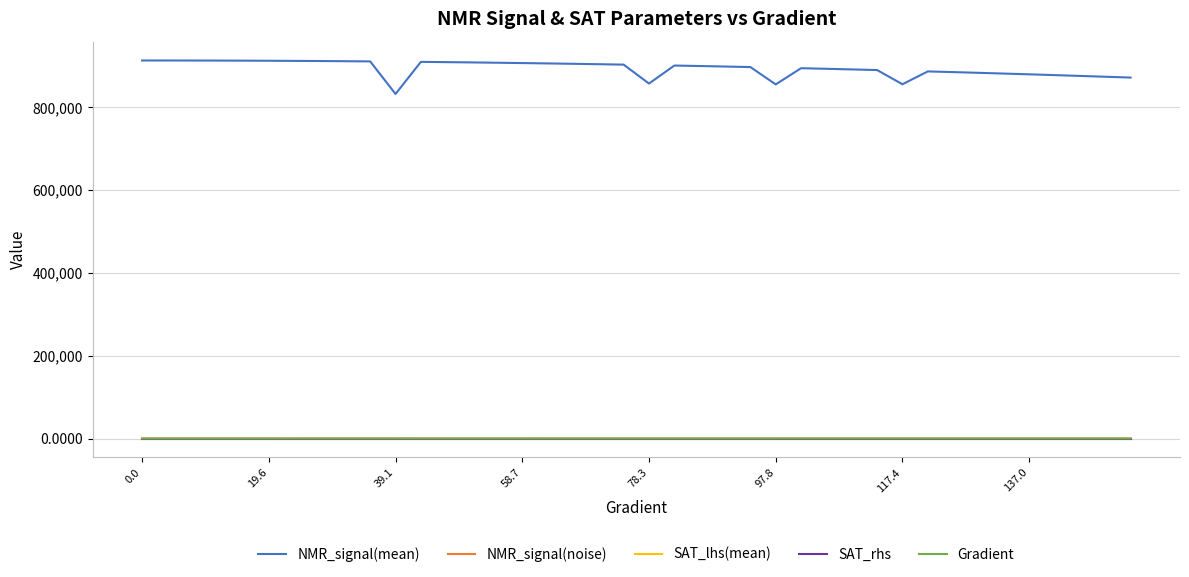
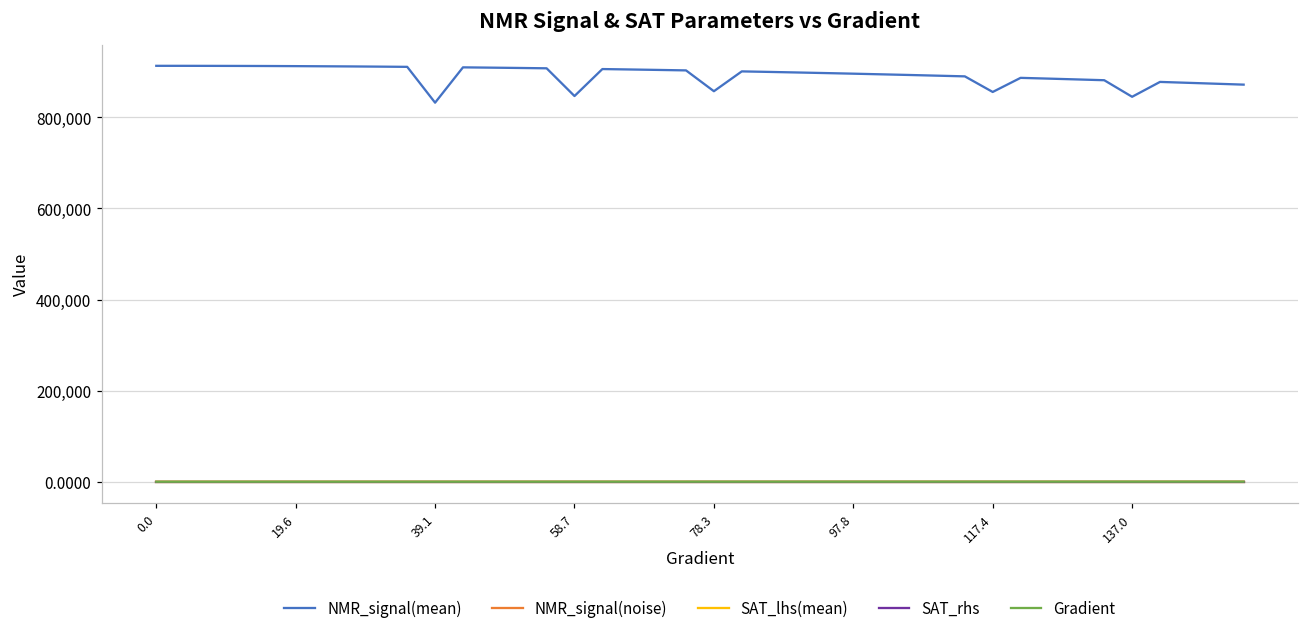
NMR_signal(mean), 58.7: 910,000 -> 850,000
NMR_signal(mean), 97.8: 860,000 -> 900,000
NMR_signal(mean), 137.0: 880,000 -> 850,000
